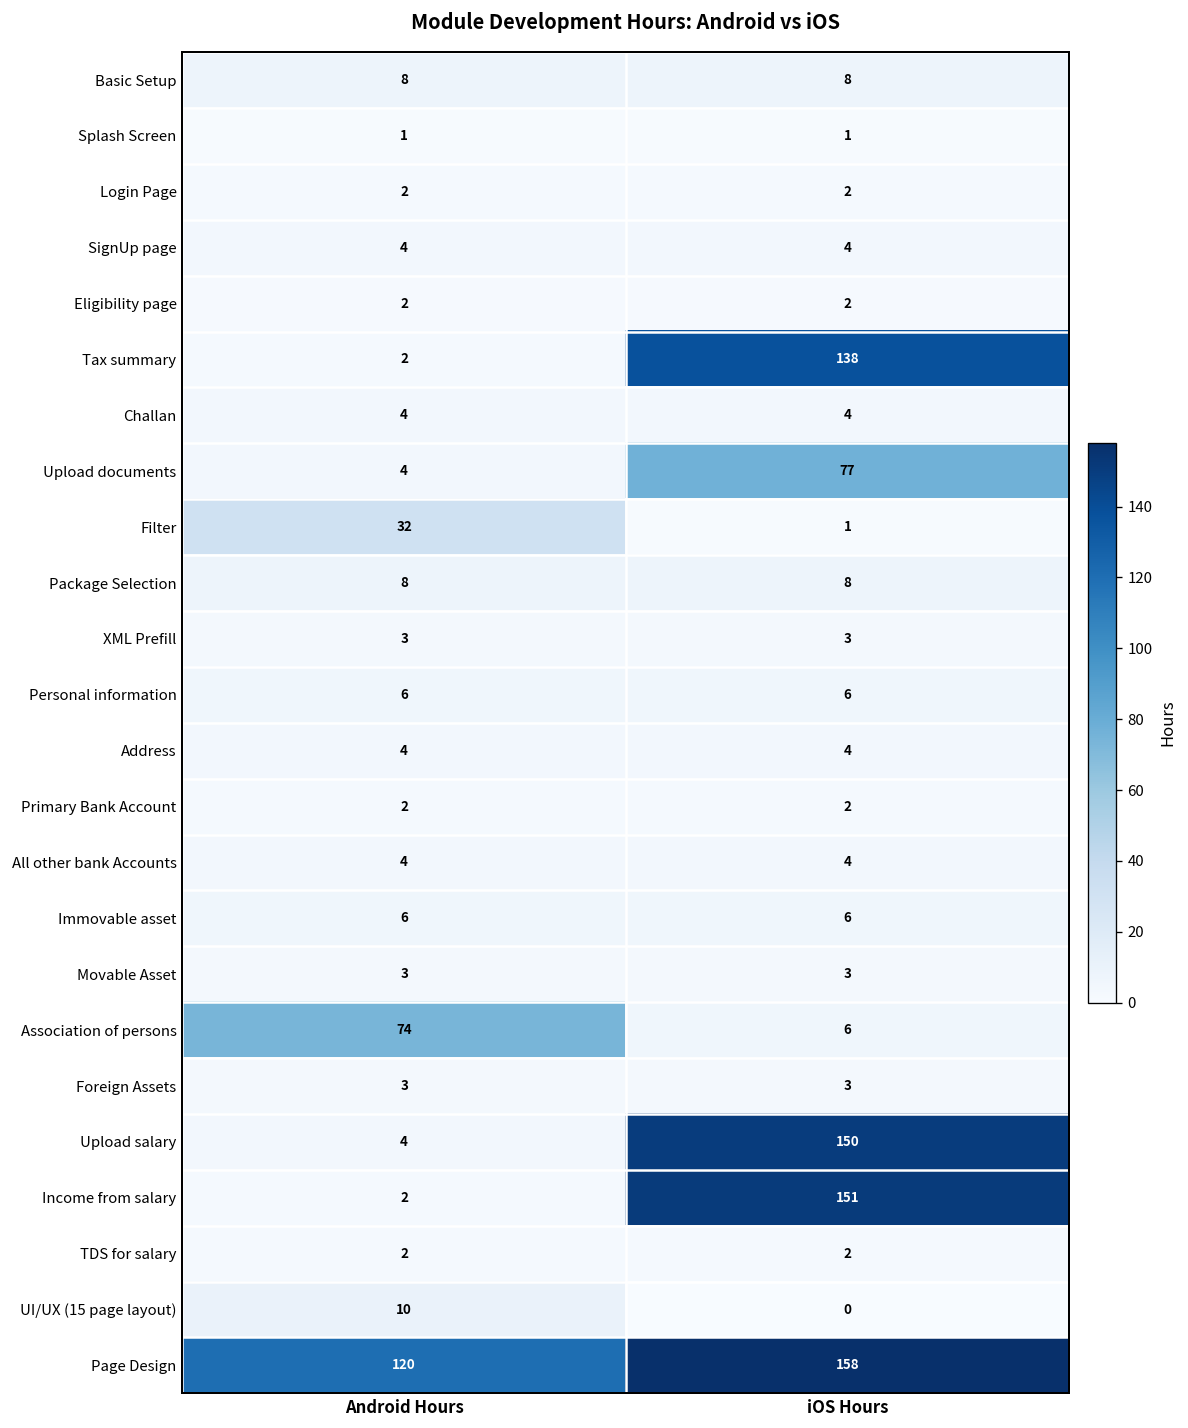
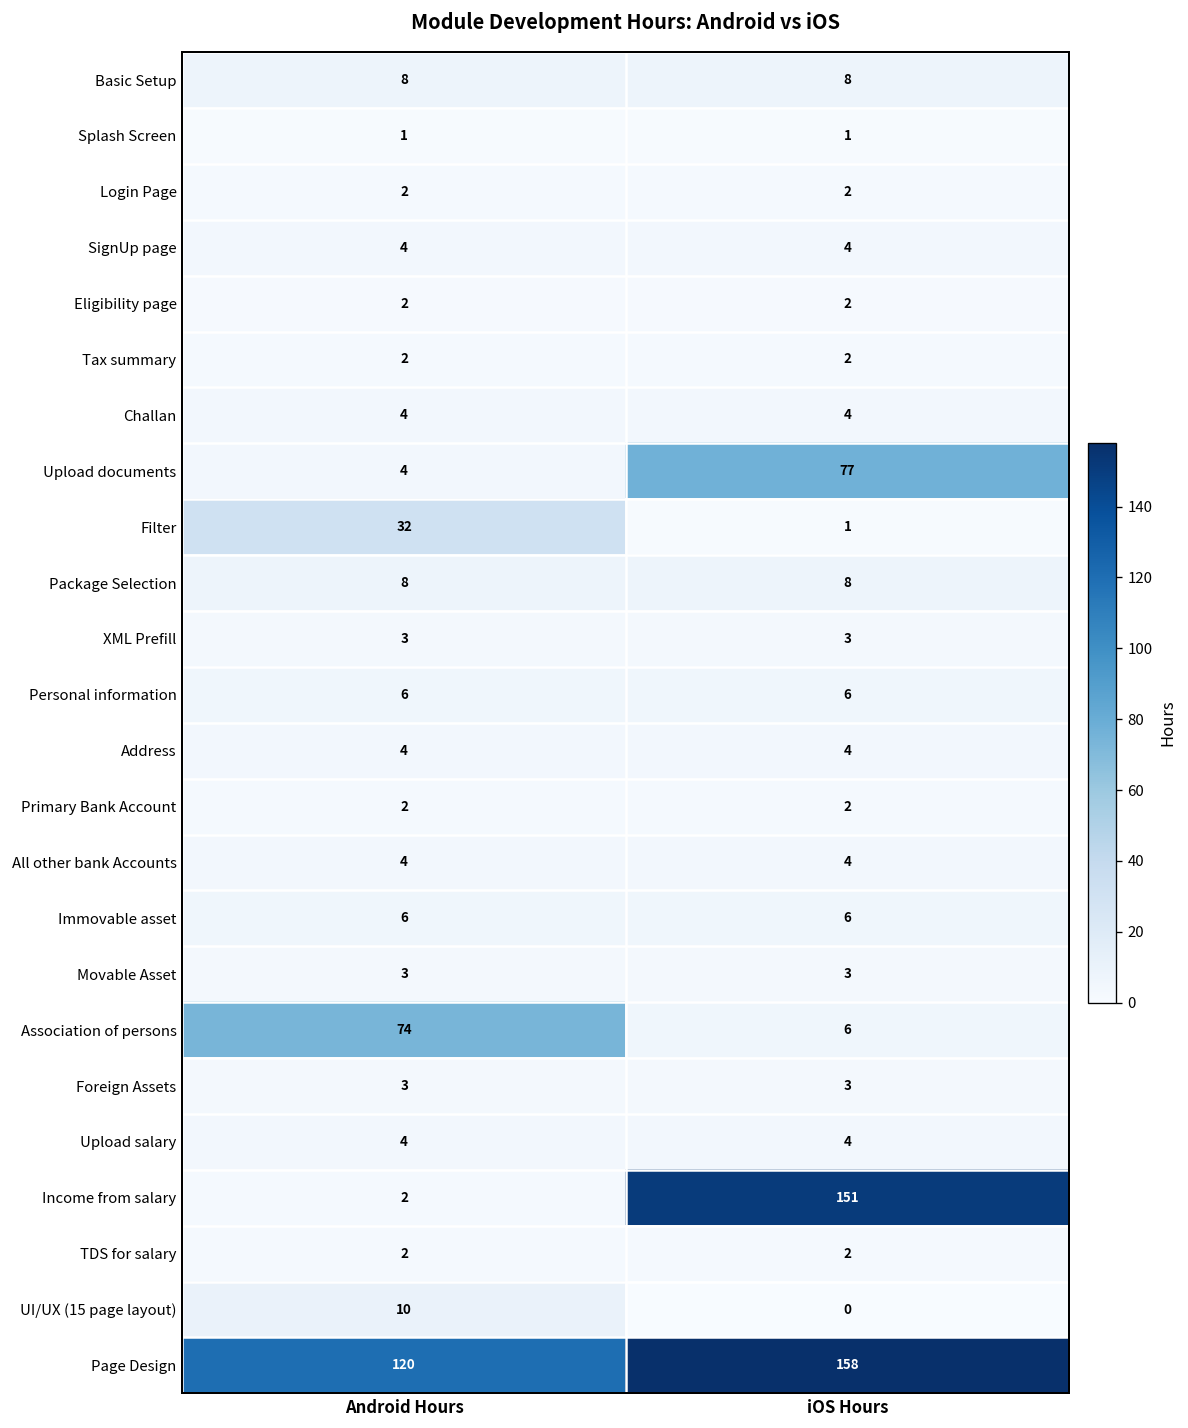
Tax summary, iOS Hours: 138 -> 2
Upload salary, iOS Hours: 150 -> 4
